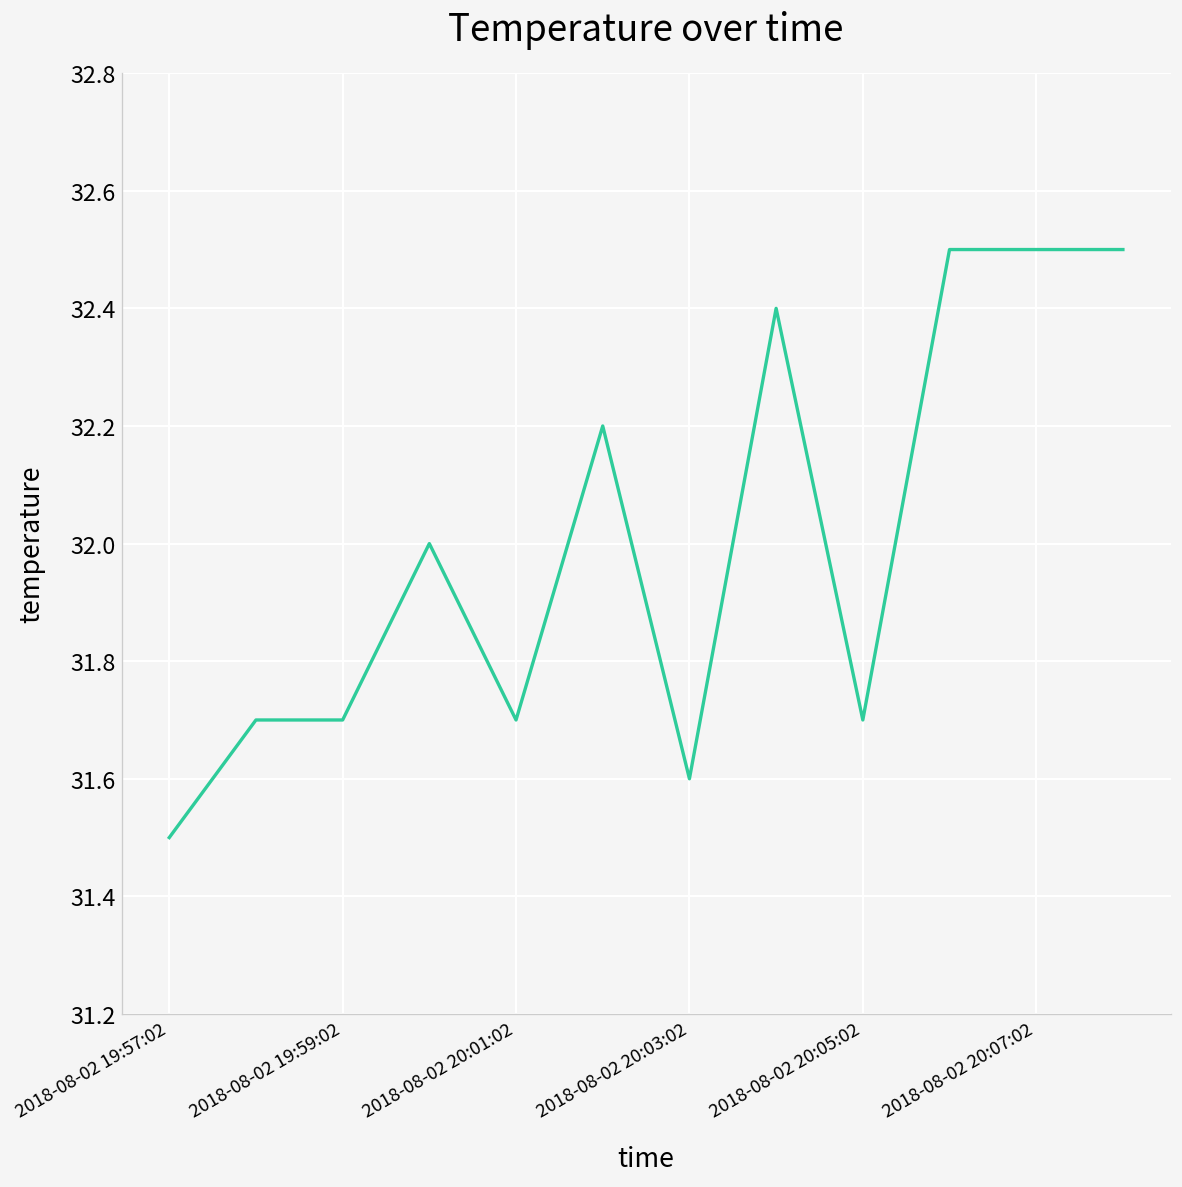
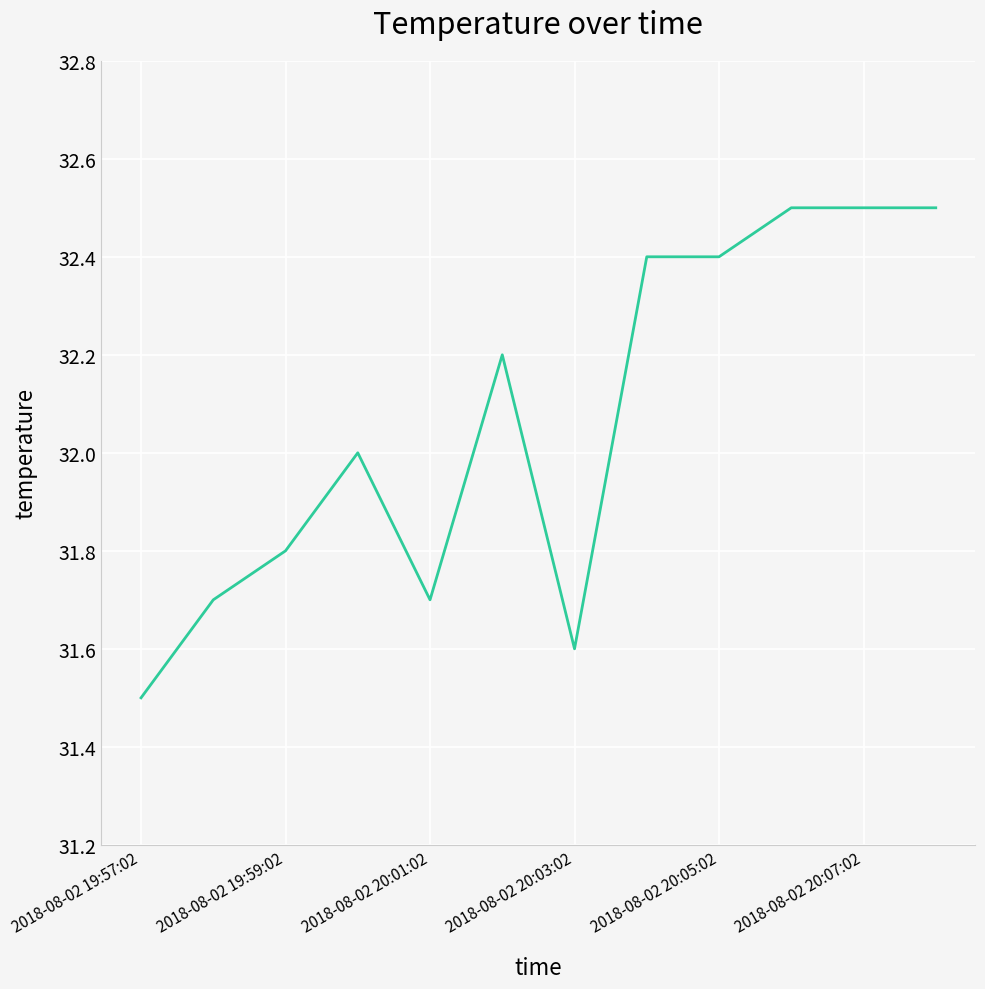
2018-08-02 19:59:02: 31.7 -> 31.8
2018-08-02 20:05:02: 31.7 -> 32.4
